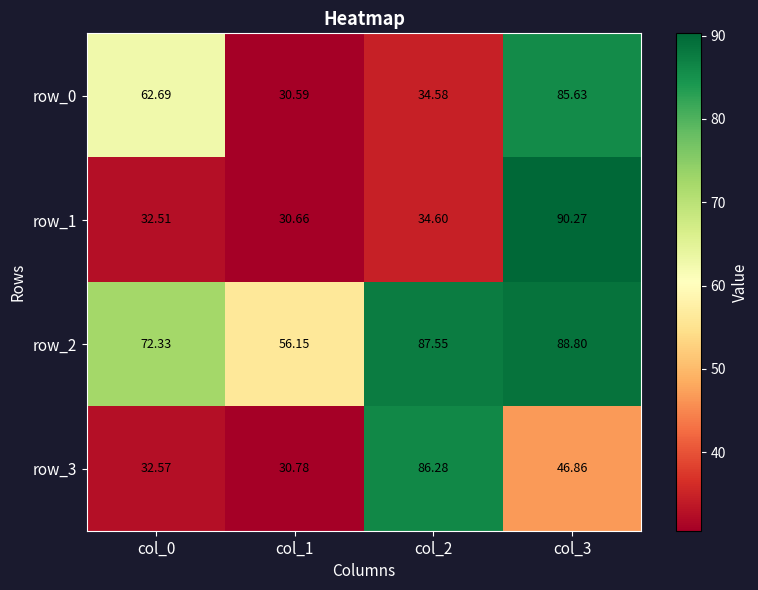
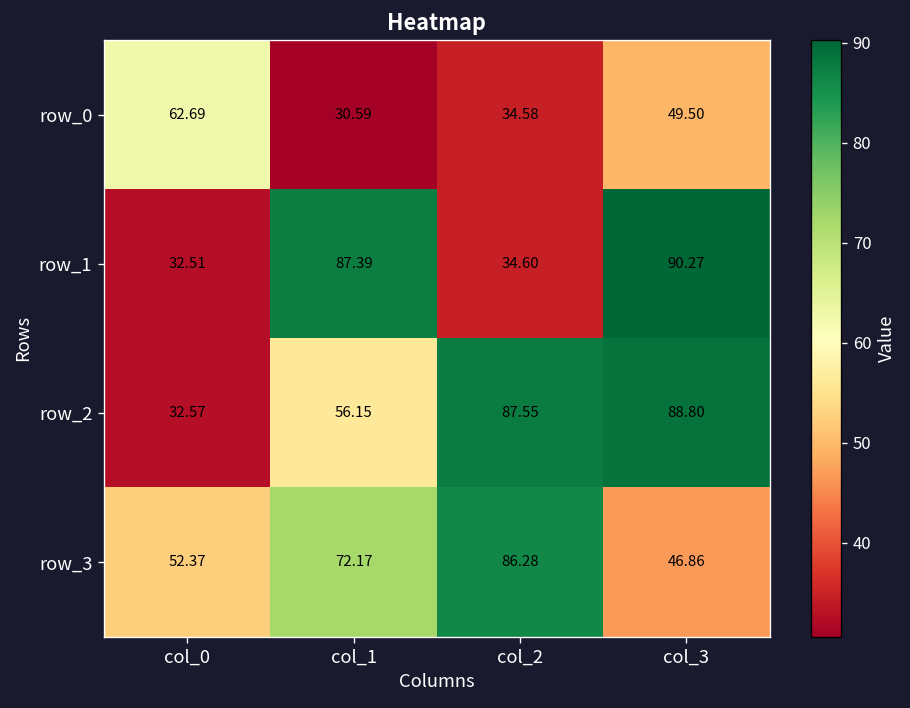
row_0, col_3: 85.63 -> 49.50
row_1, col_1: 30.66 -> 87.39
row_2, col_0: 72.33 -> 32.57
row_3, col_0: 32.57 -> 52.37
row_3, col_1: 30.78 -> 72.17
